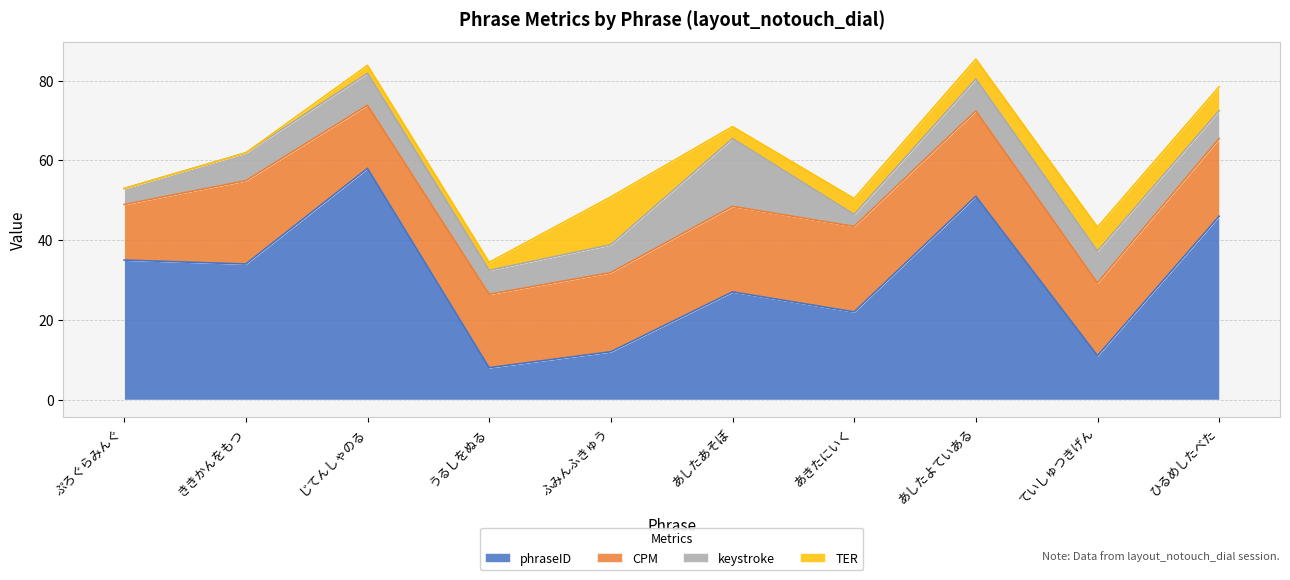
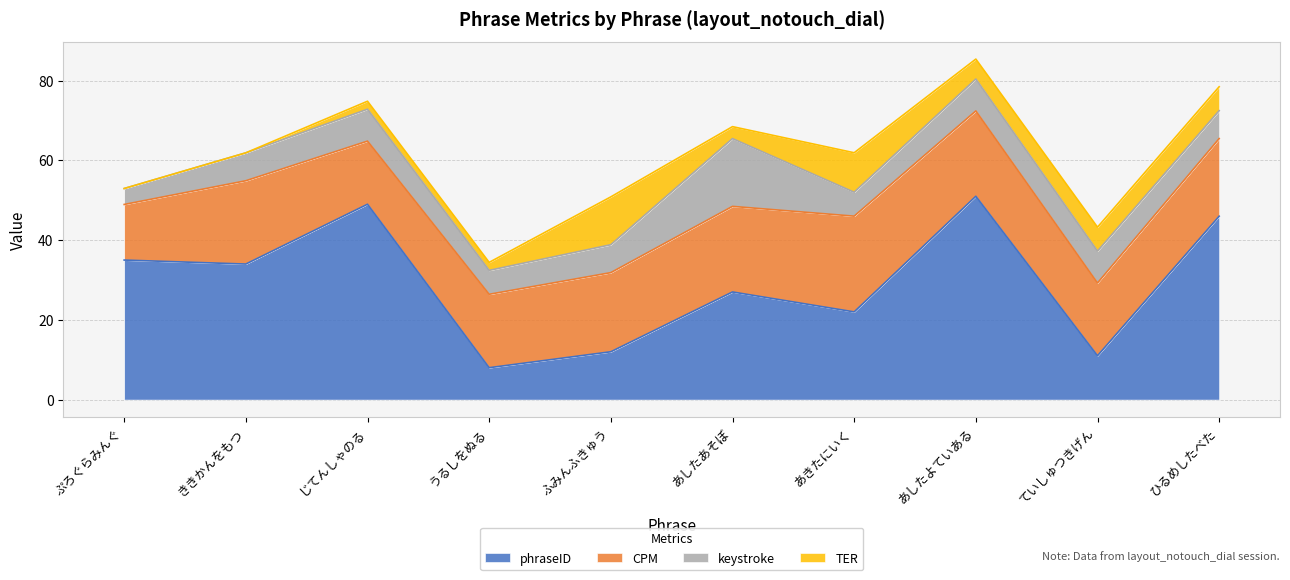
phraseID, じてんしゃのる: 58 -> 49
CPM, あきたにいく: 21 -> 24
keystroke, あきたにいく: 3 -> 6
TER, あきたにいく: 4 -> 10
